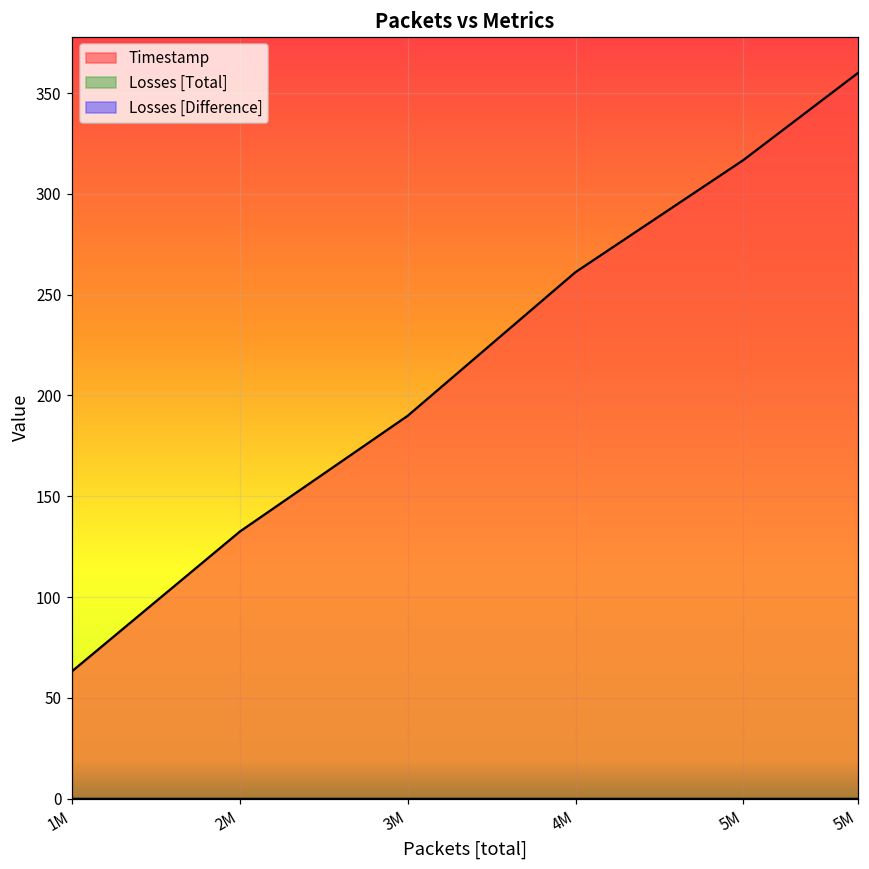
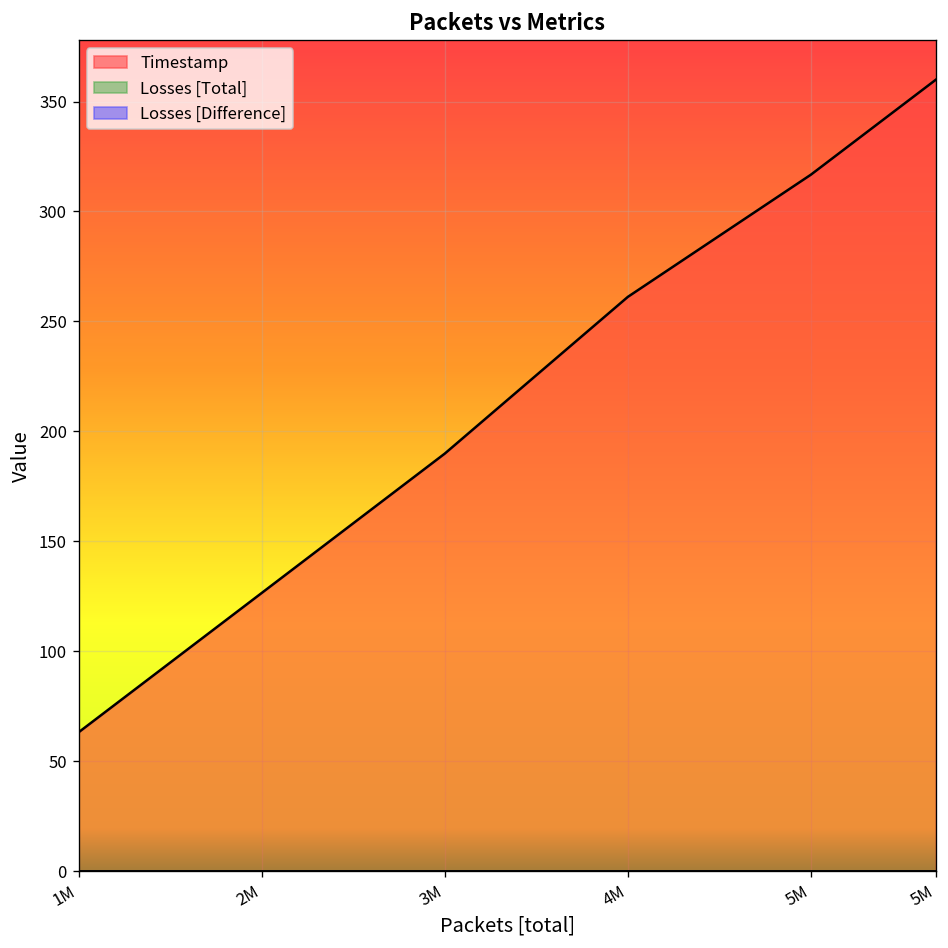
Timestamp, 2M: 133 -> 127
